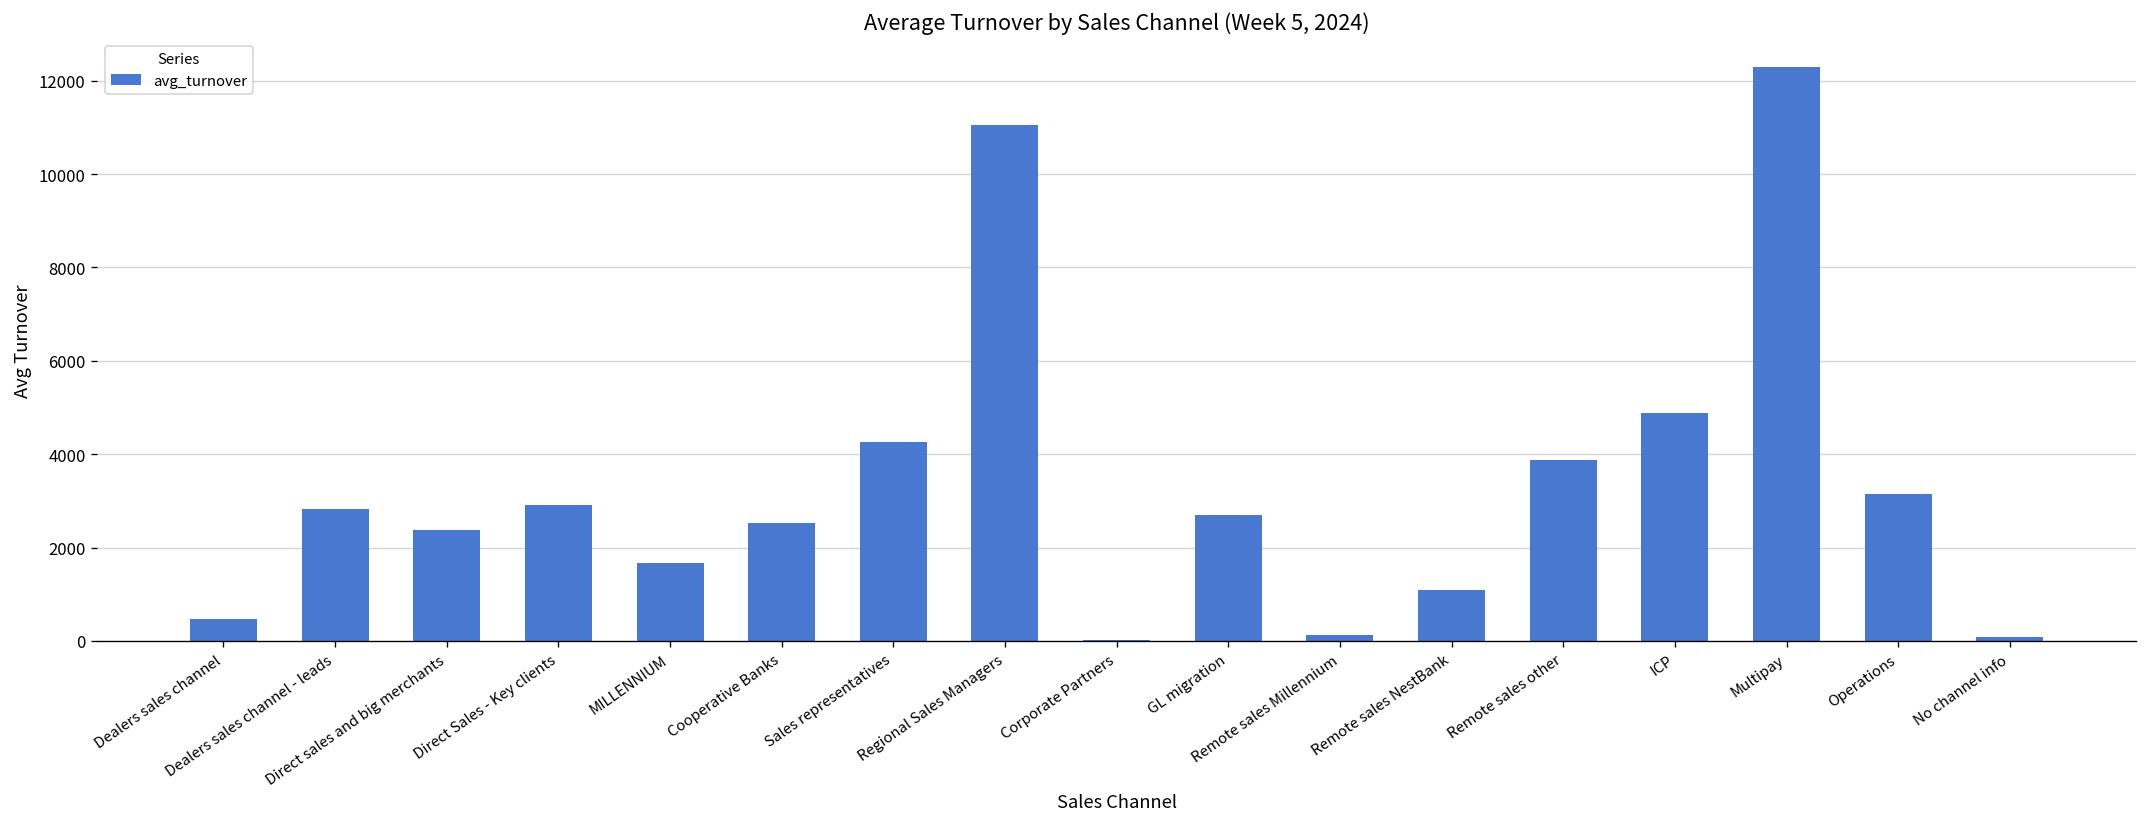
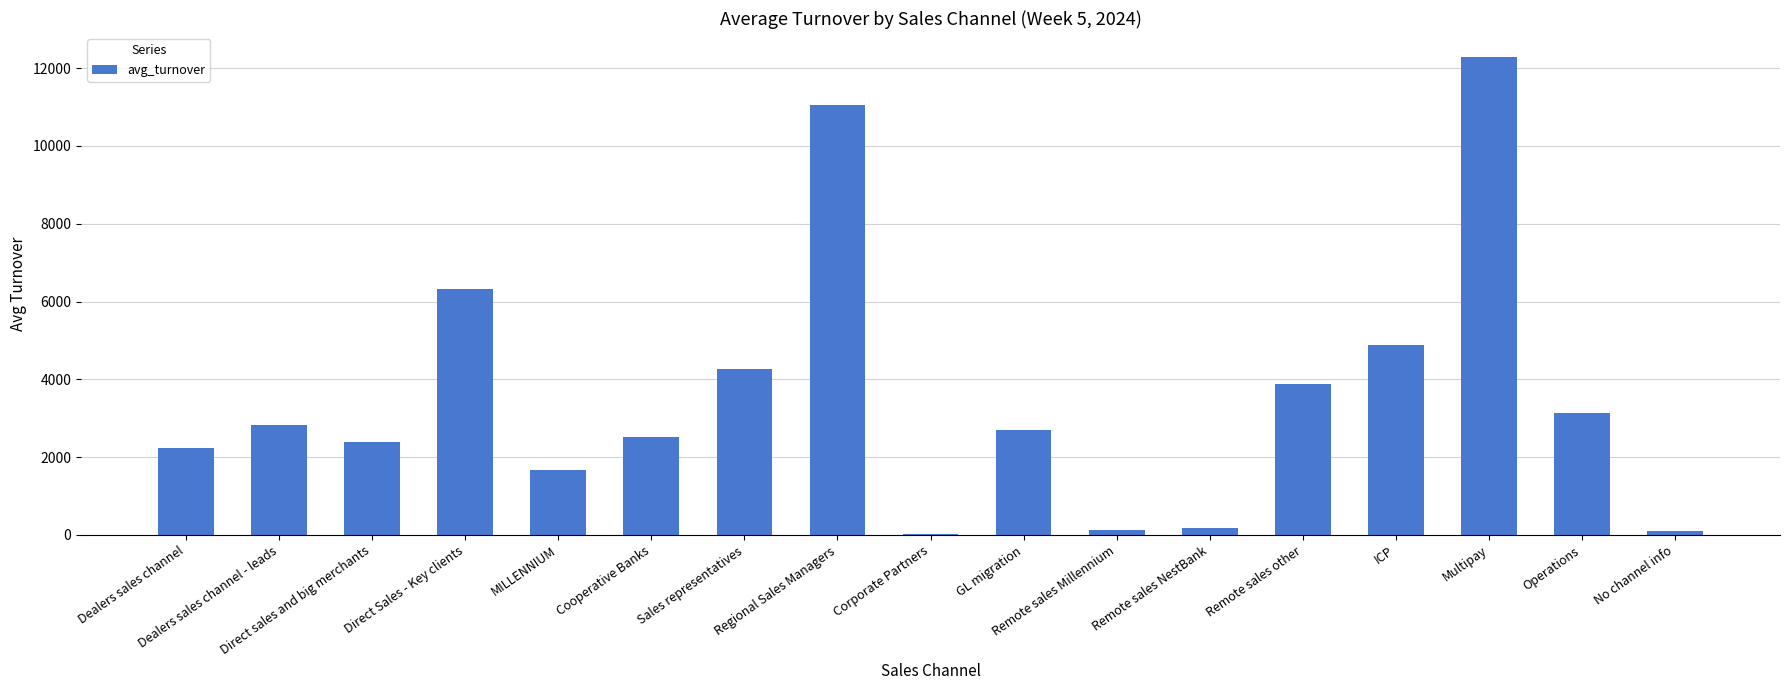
Dealers sales channel: 500 -> 2200
Direct Sales - Key clients: 2900 -> 6300
Remote sales NestBank: 1100 -> 200
